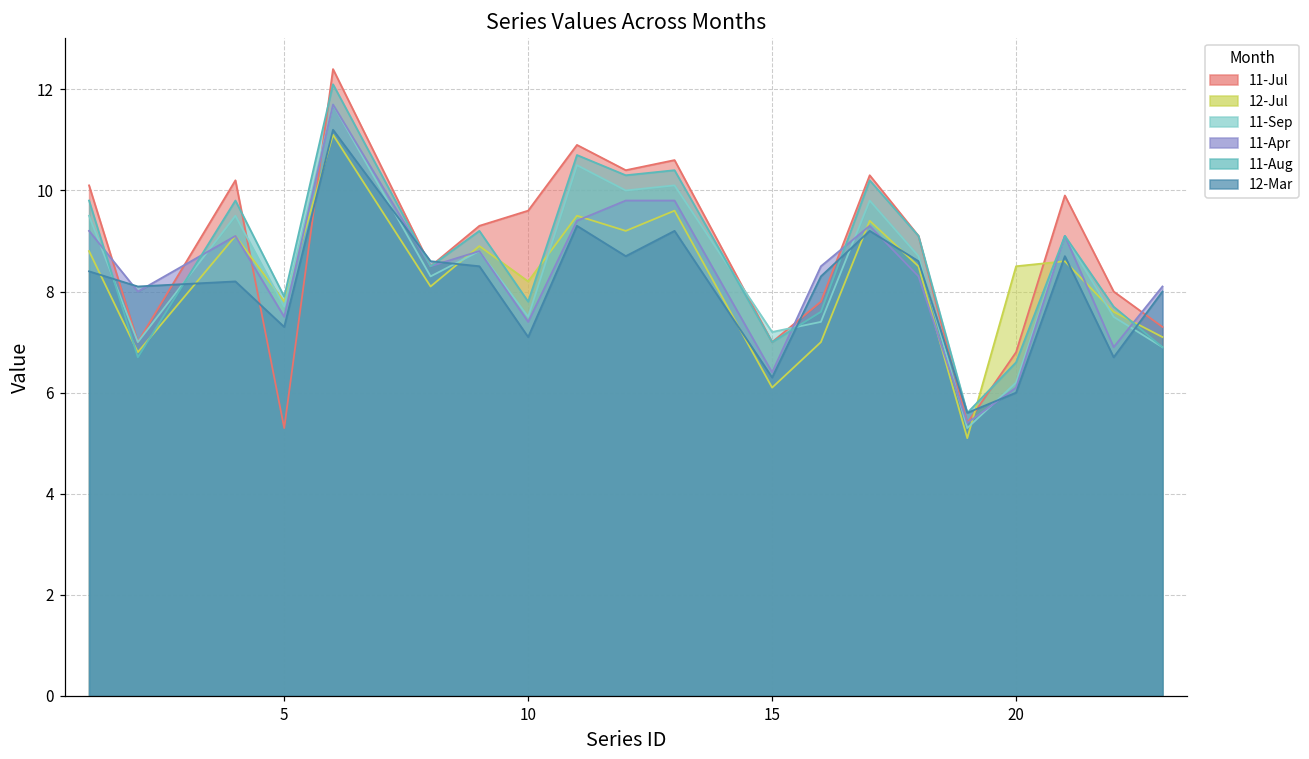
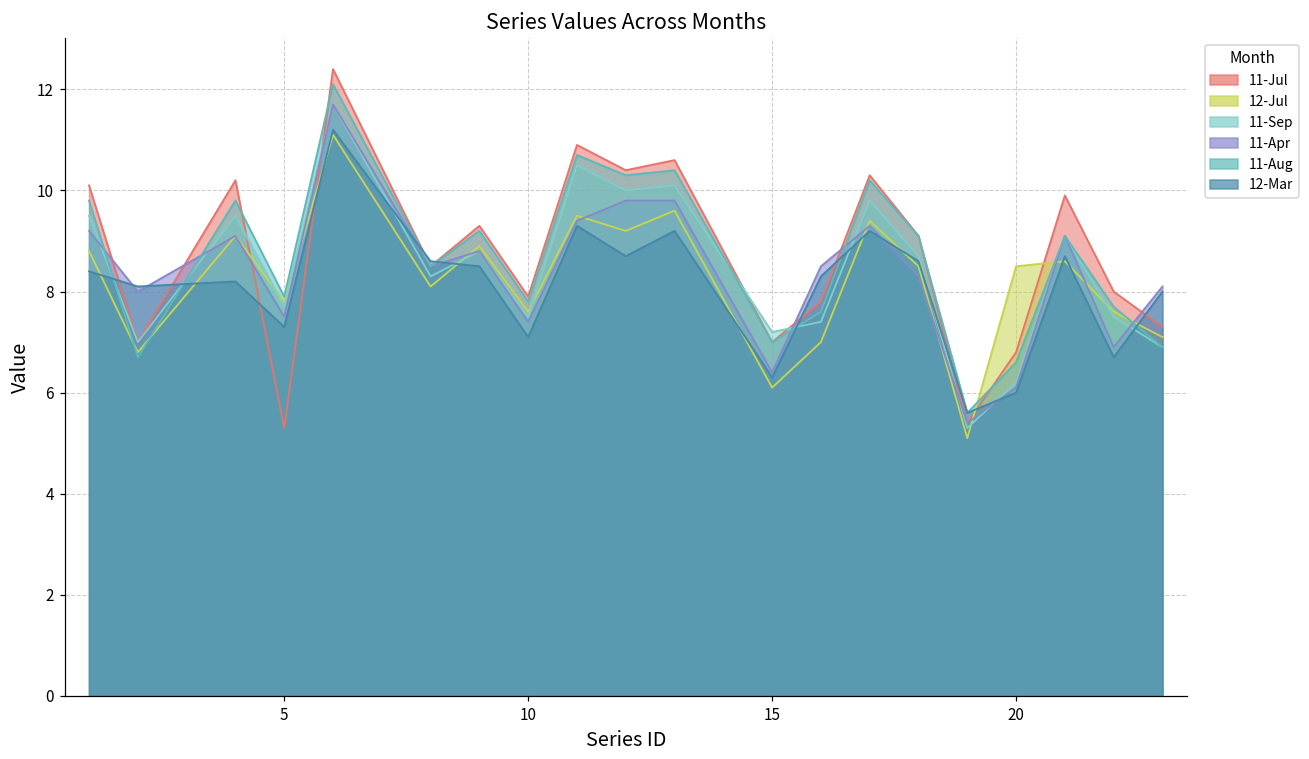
11-Jul, 10: 9.6 -> 7.9
12-Jul, 10: 8.2 -> 7.6
